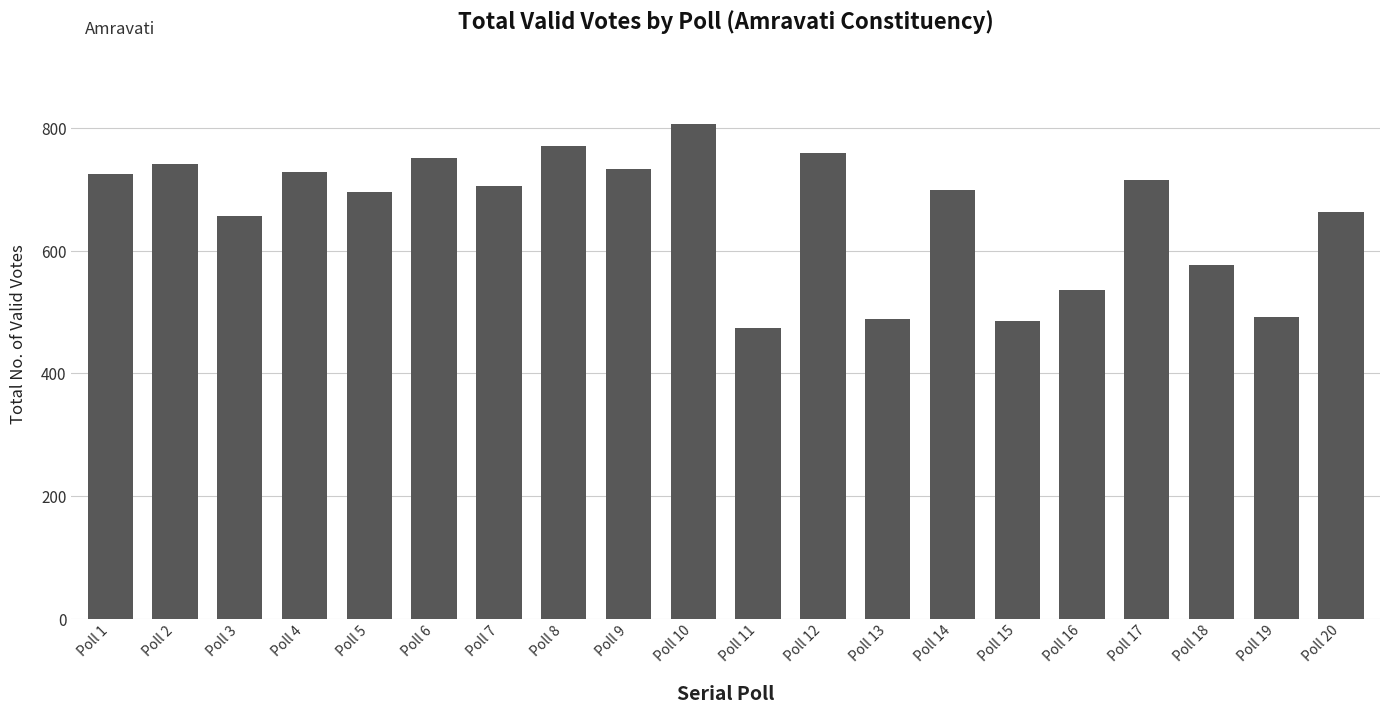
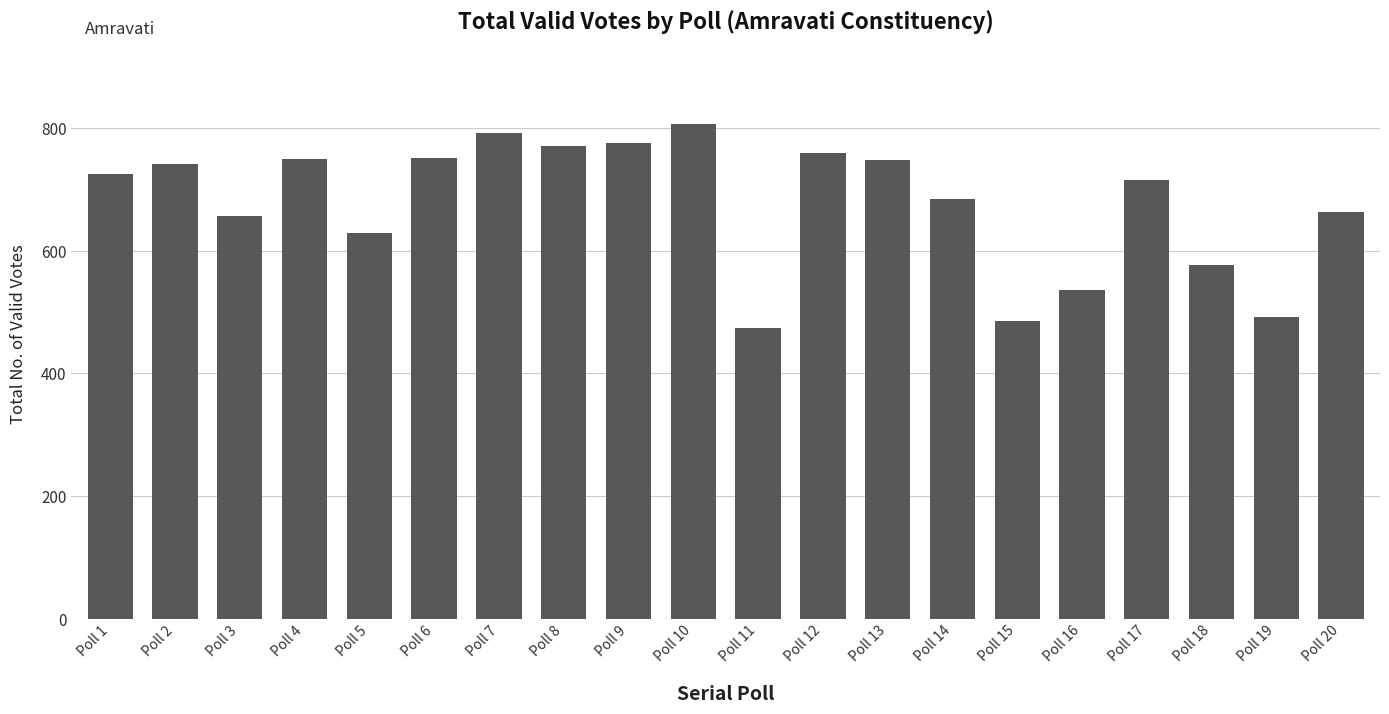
Poll 4: 730 -> 750
Poll 5: 700 -> 630
Poll 7: 710 -> 790
Poll 9: 730 -> 780
Poll 13: 490 -> 750
Poll 14: 700 -> 680
